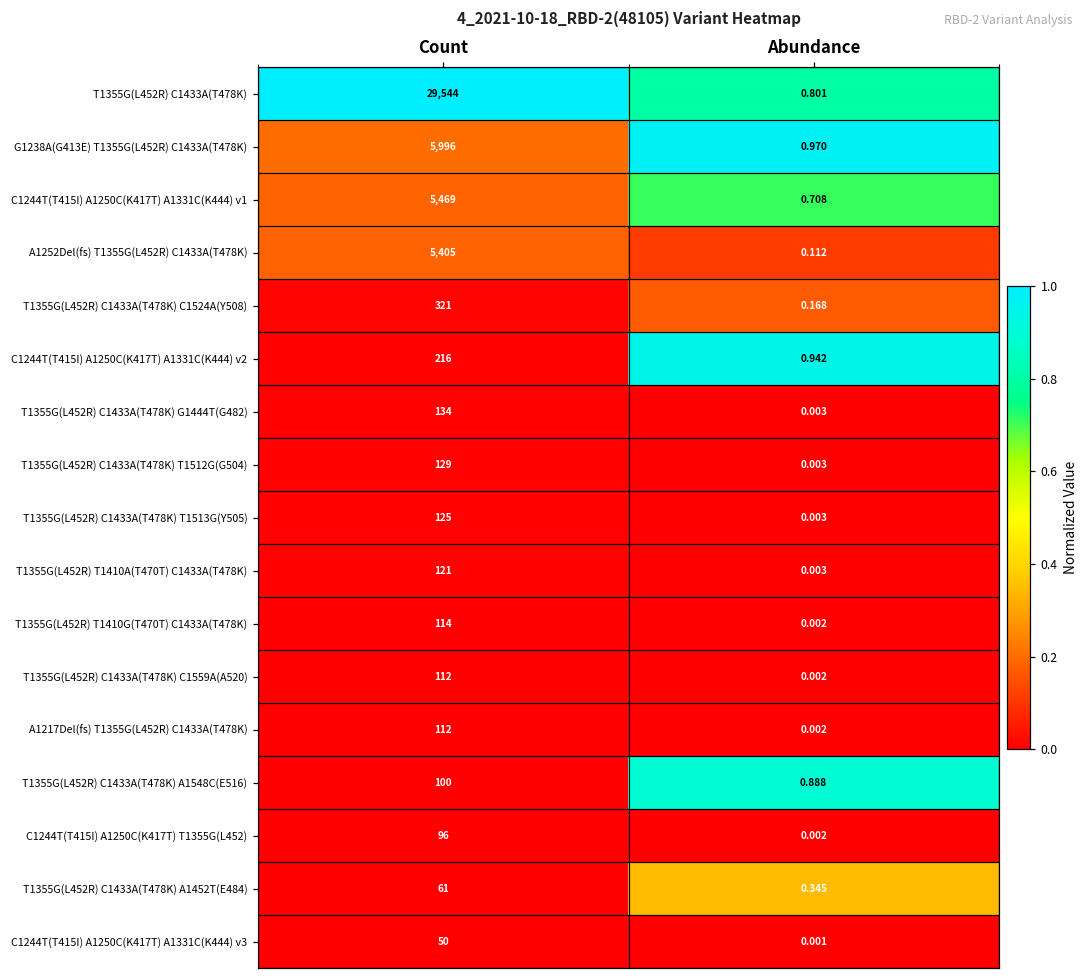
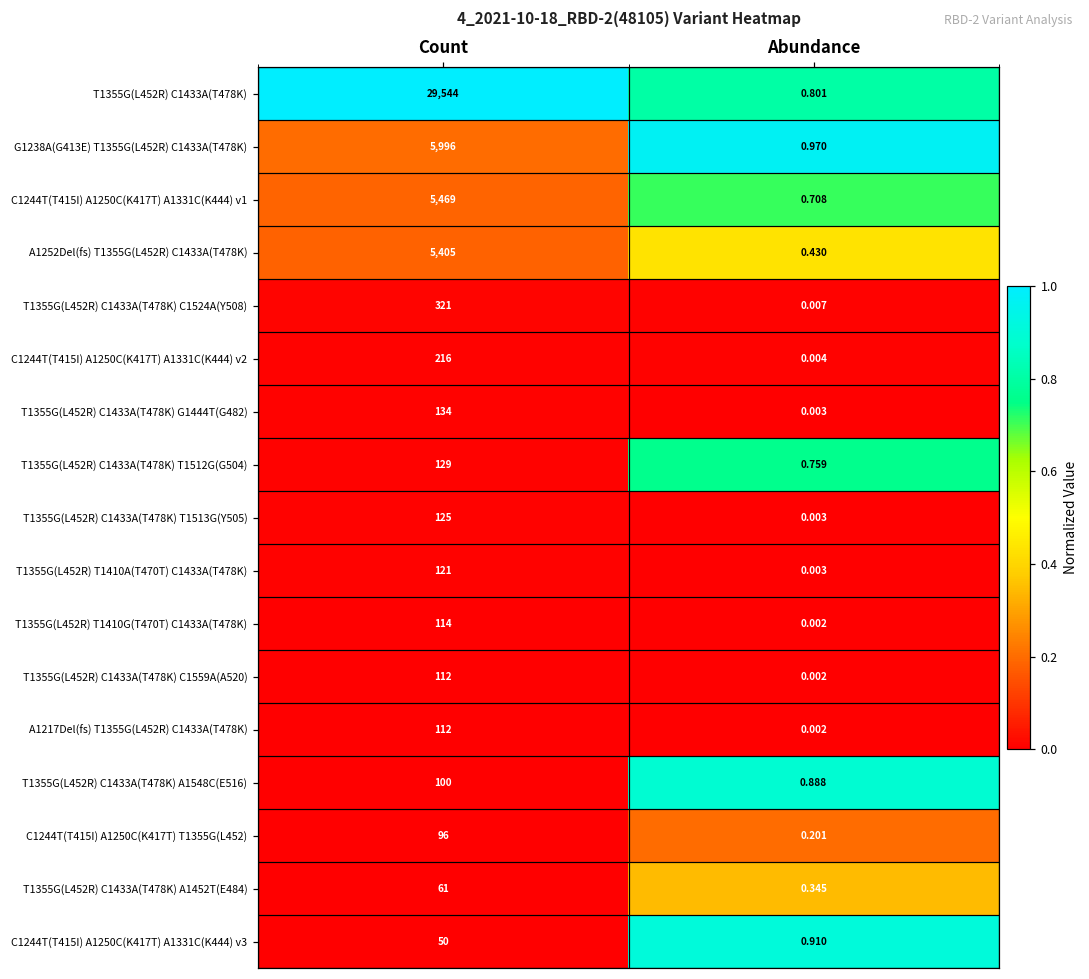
A1252Del(fs) T1355G(L452R) C1433A(T478K), Abundance: 0.112 -> 0.430
T1355G(L452R) C1433A(T478K) C1524A(Y508), Abundance: 0.168 -> 0.007
C1244T(T415I) A1250C(K417T) A1331C(K444) v2, Abundance: 0.942 -> 0.004
T1355G(L452R) C1433A(T478K) T1512G(G504), Abundance: 0.003 -> 0.759
C1244T(T415I) A1250C(K417T) T1355G(L452), Abundance: 0.002 -> 0.201
C1244T(T415I) A1250C(K417T) A1331C(K444) v3, Abundance: 0.001 -> 0.910
